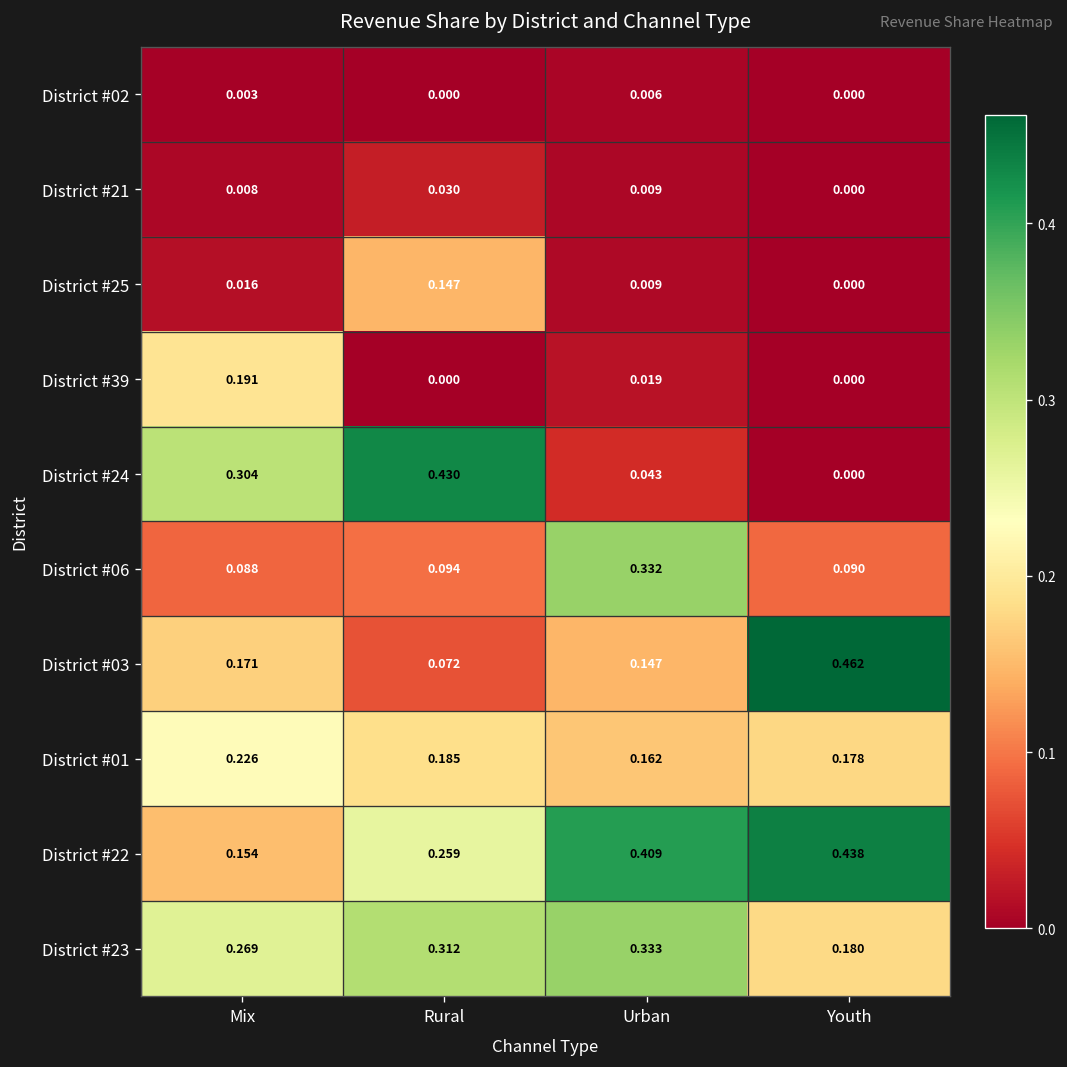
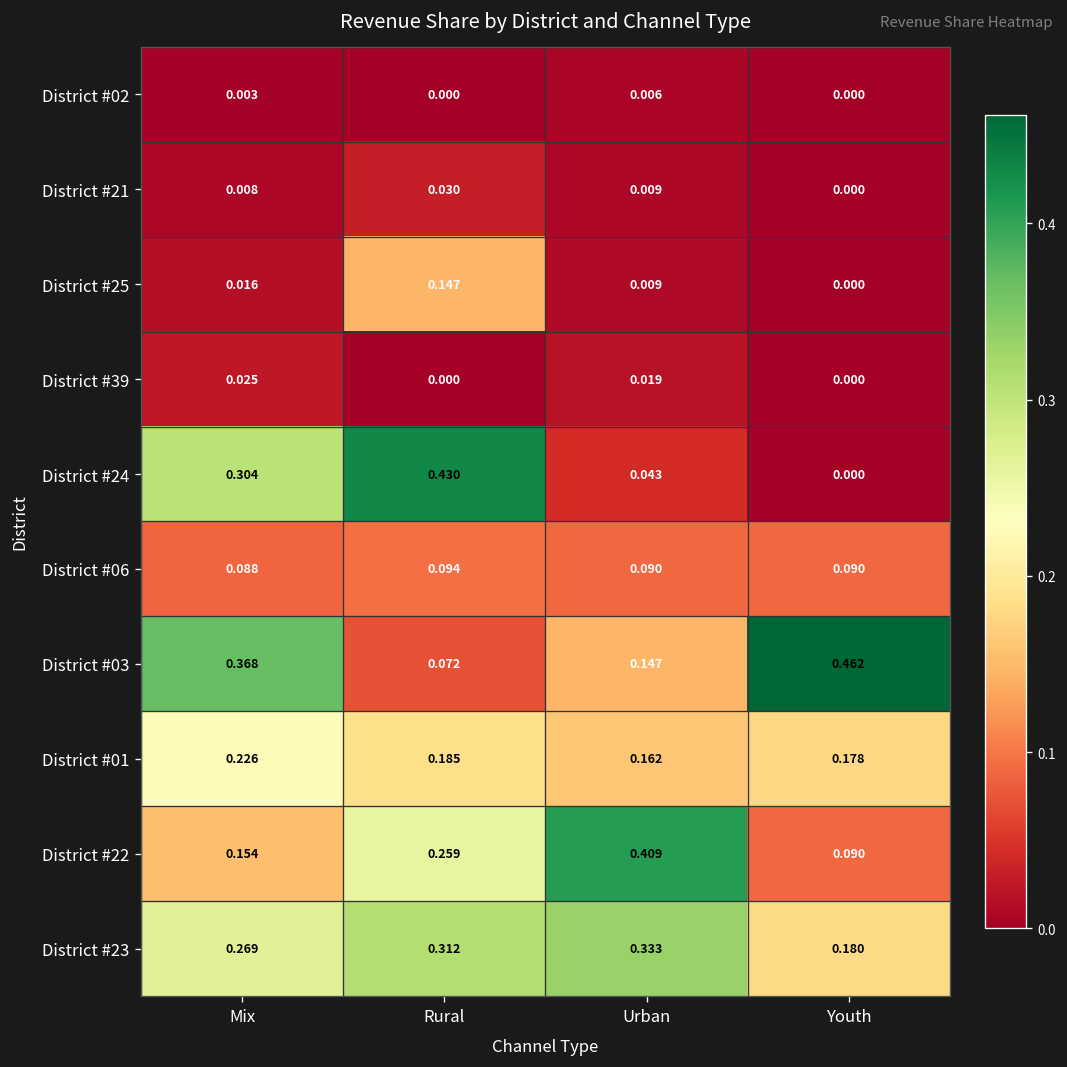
District #39, Mix: 0.191 -> 0.025
District #06, Urban: 0.332 -> 0.090
District #03, Mix: 0.171 -> 0.368
District #22, Youth: 0.438 -> 0.090
